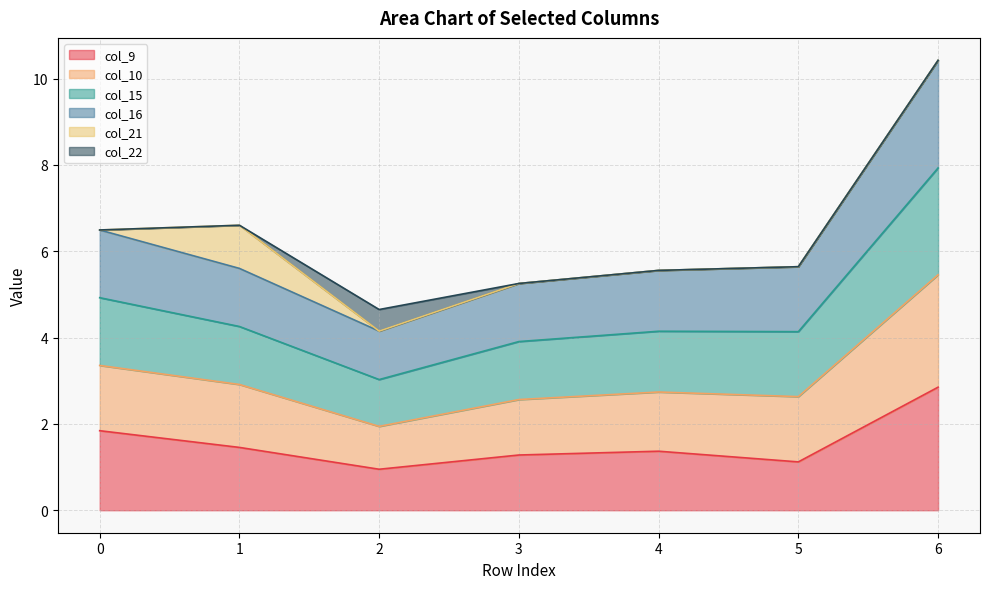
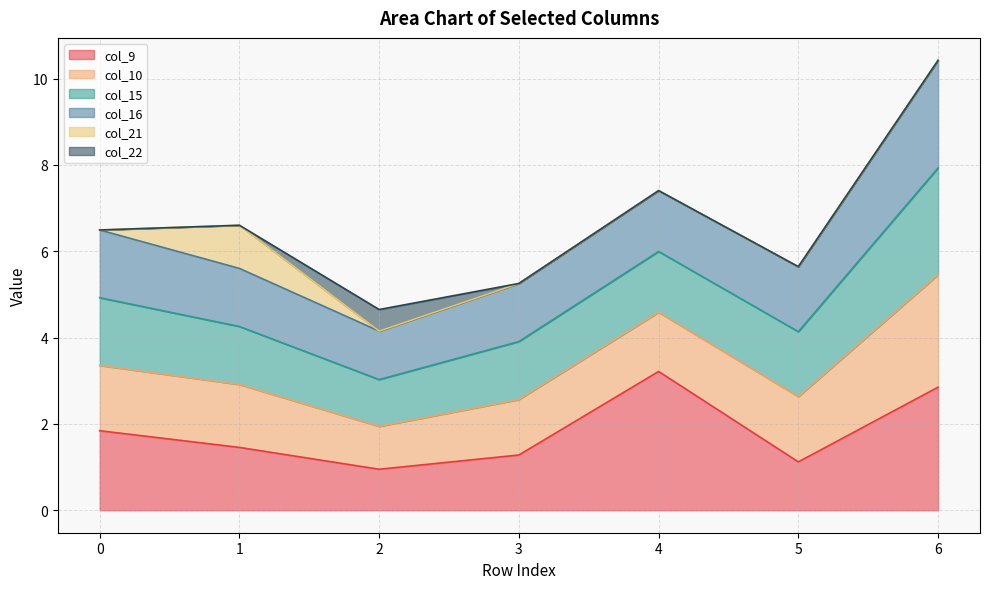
col_9, 4: 1.4 -> 3.2
